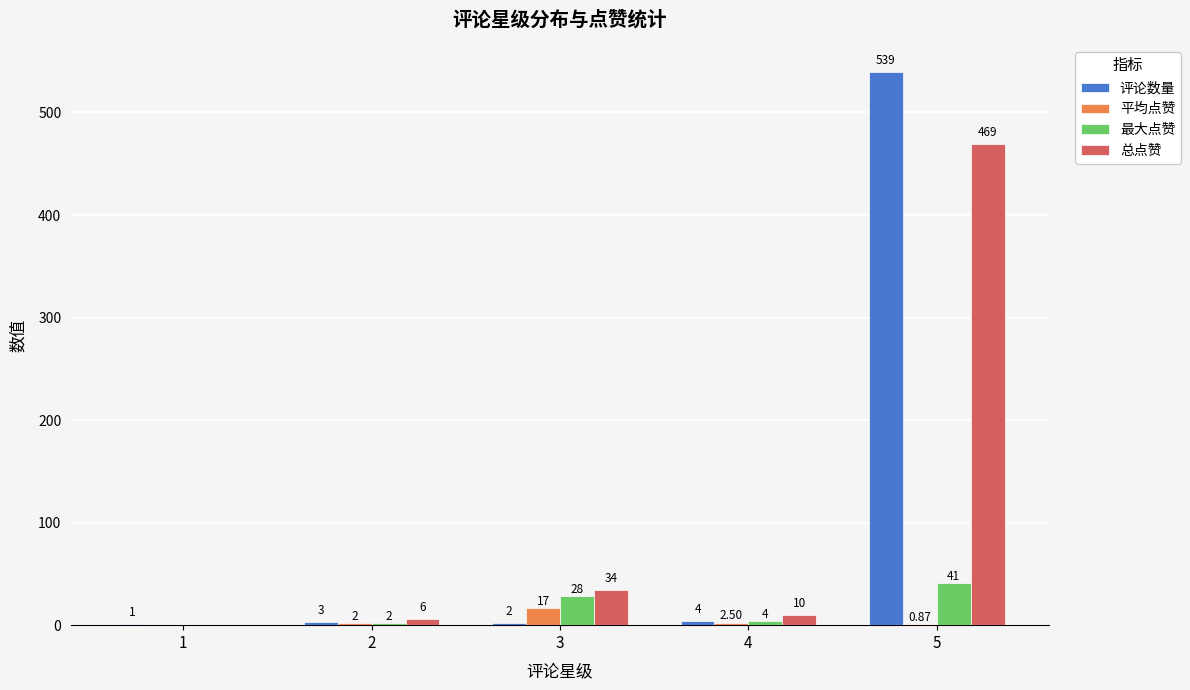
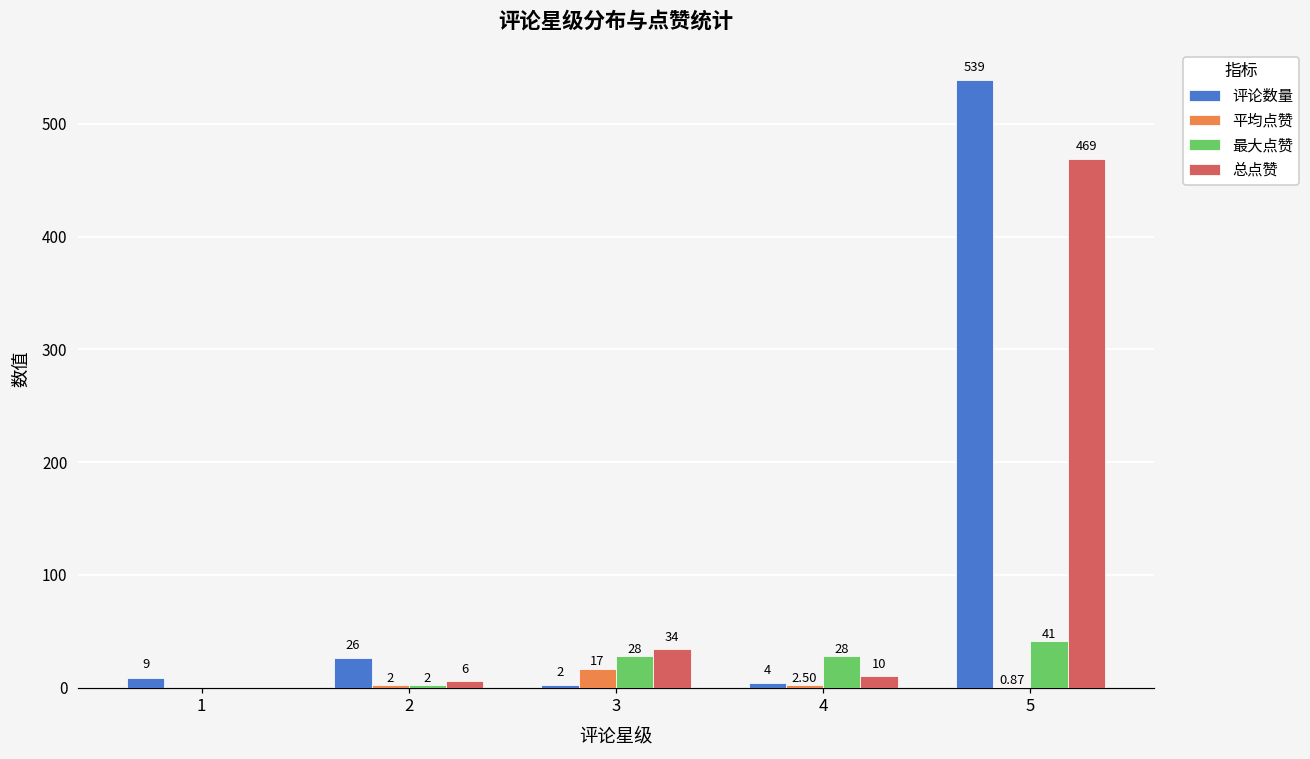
评论数量, 1: 1 -> 9
评论数量, 2: 3 -> 26
最大点赞, 4: 4 -> 28
